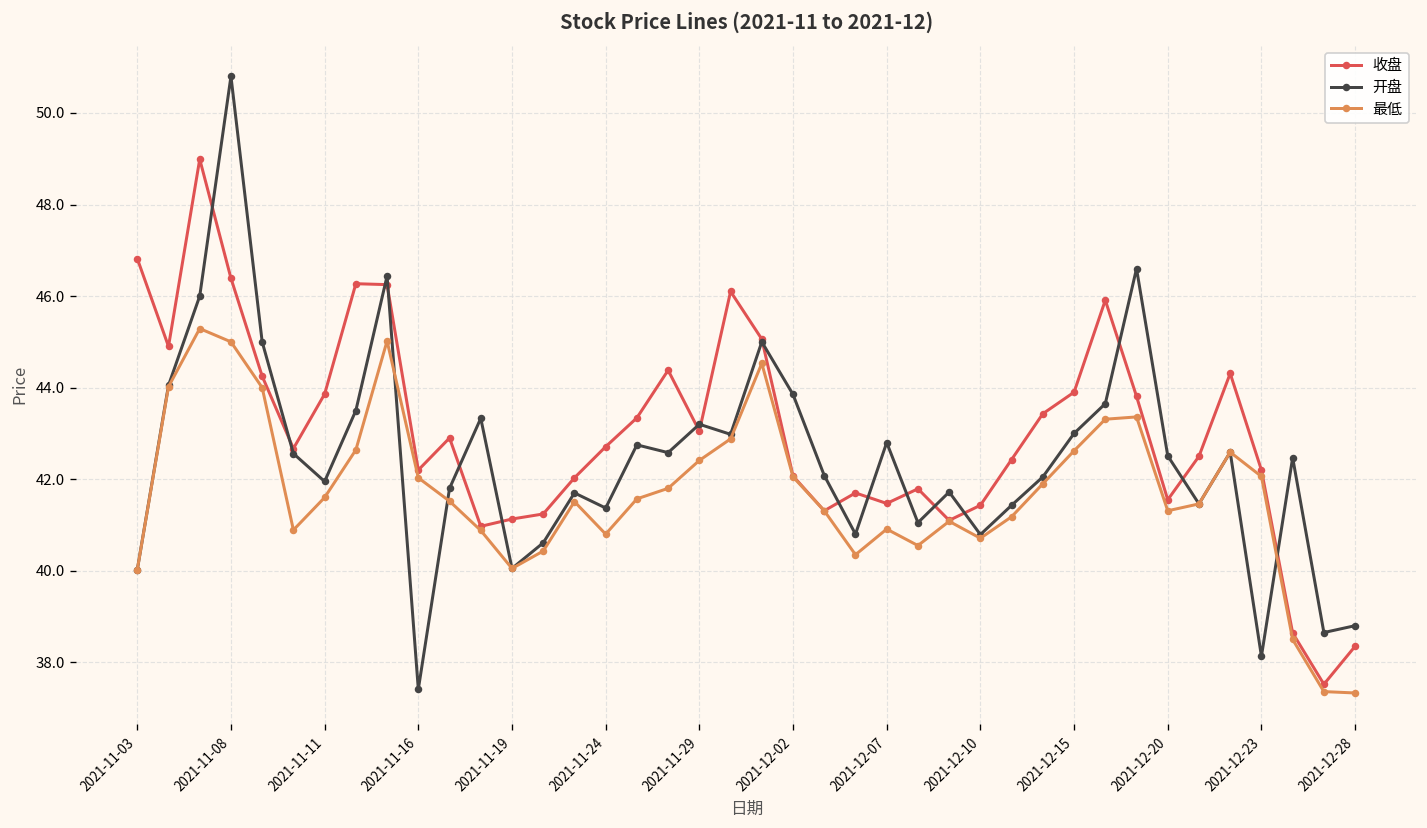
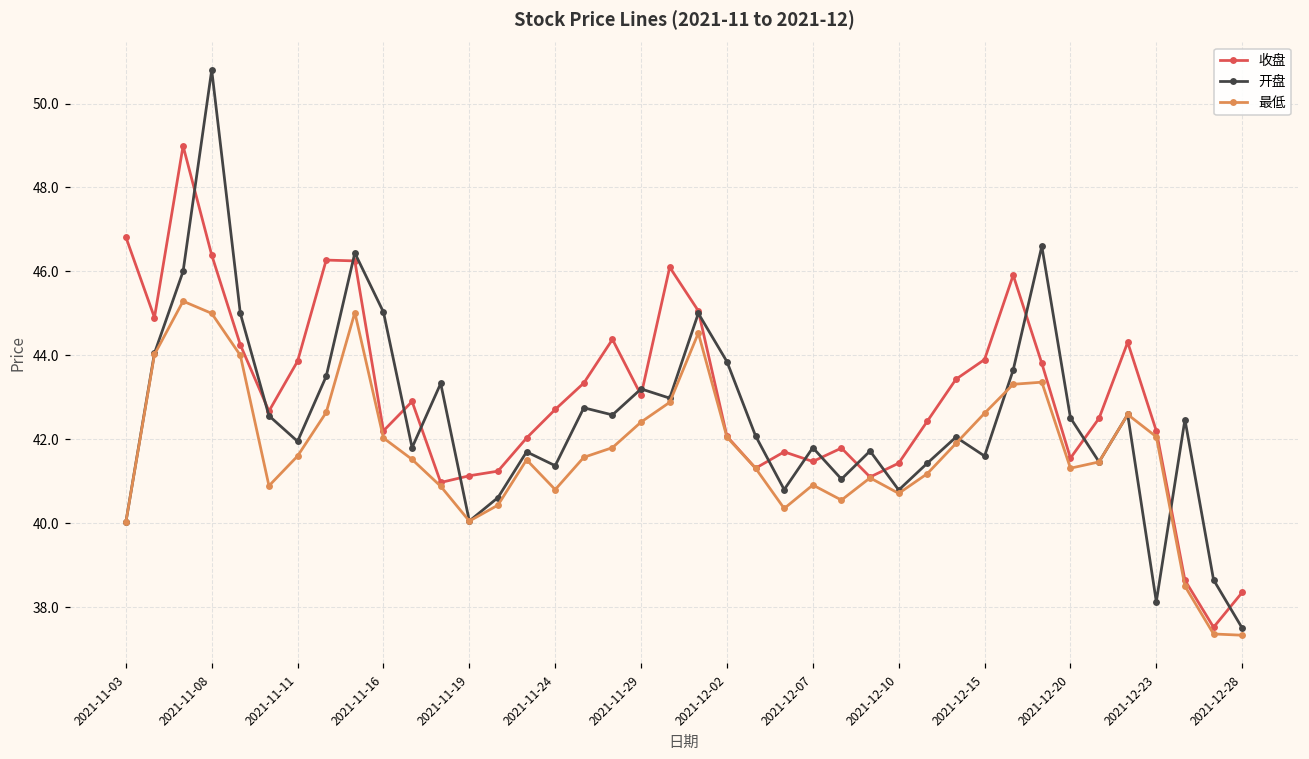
开盘, 2021-11-16: 37.4 -> 45.0
开盘, 2021-12-07: 42.8 -> 41.8
开盘, 2021-12-15: 43.0 -> 41.6
开盘, 2021-12-28: 38.8 -> 37.5
